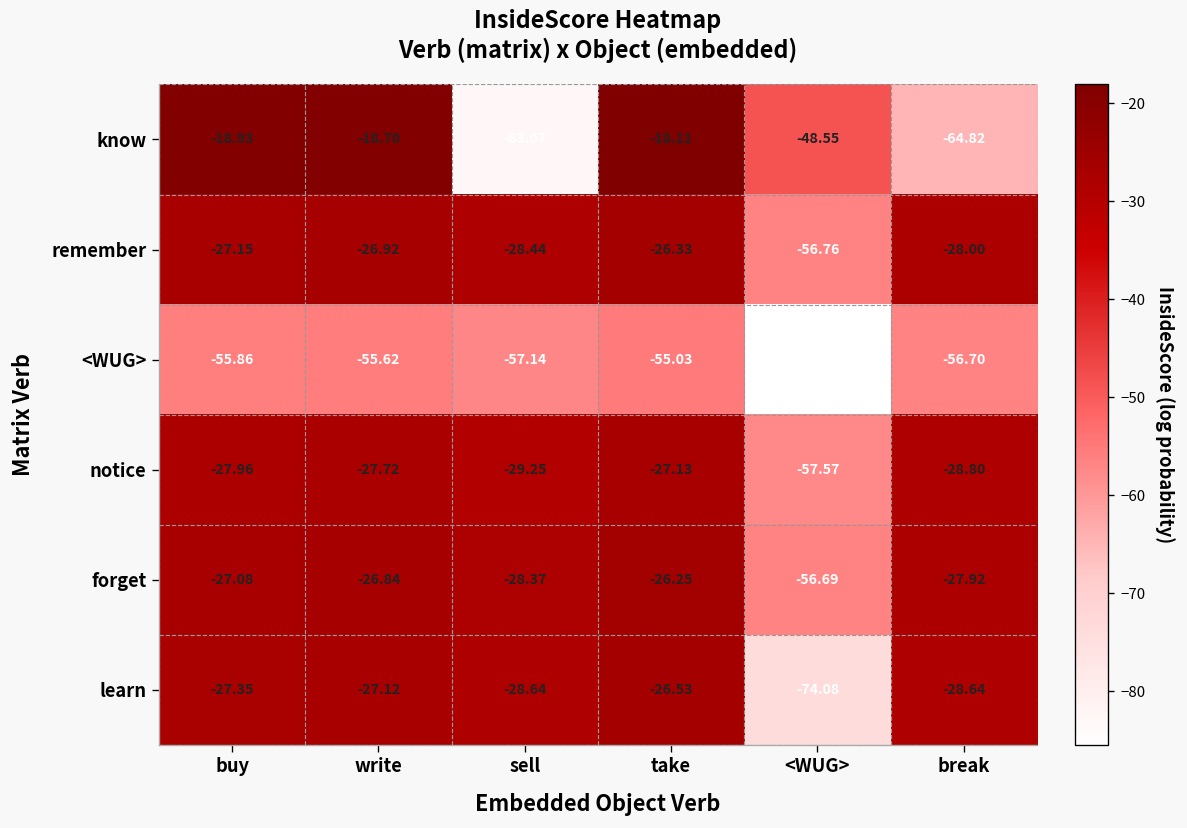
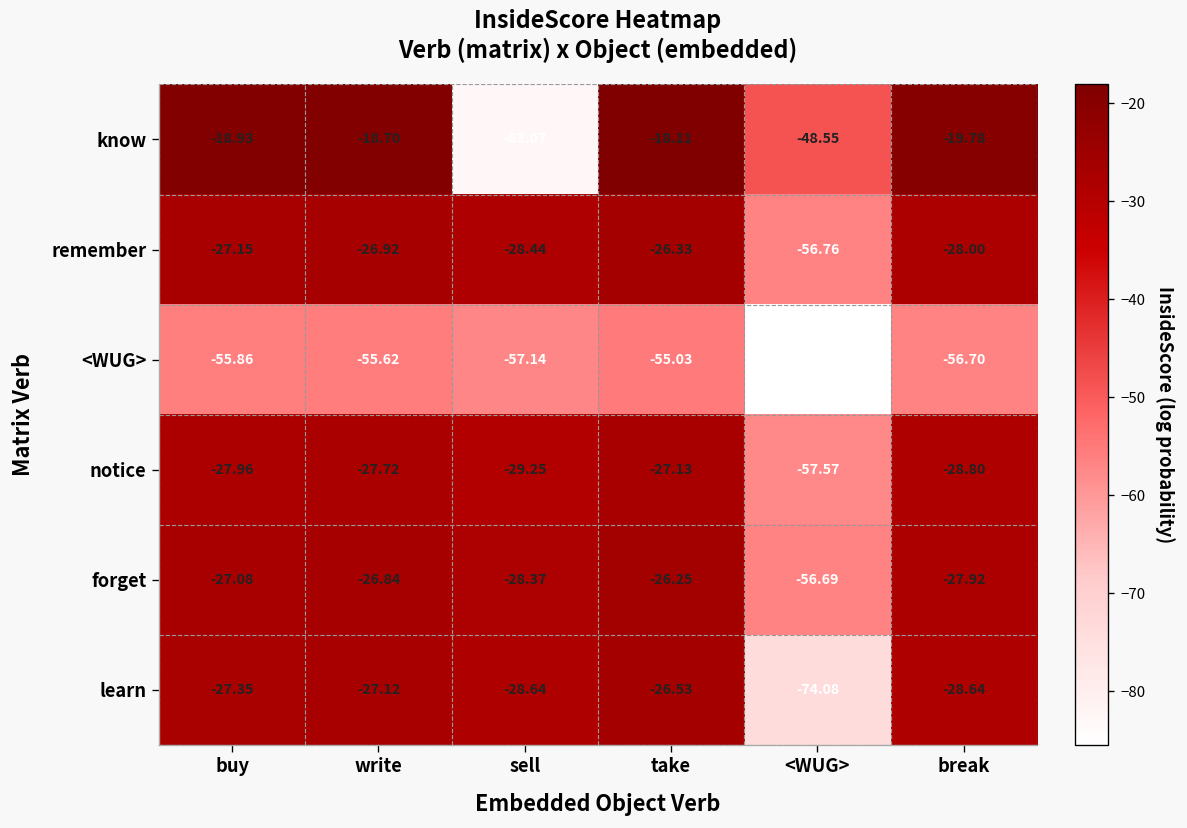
know, break: -64.82 -> -19.78
